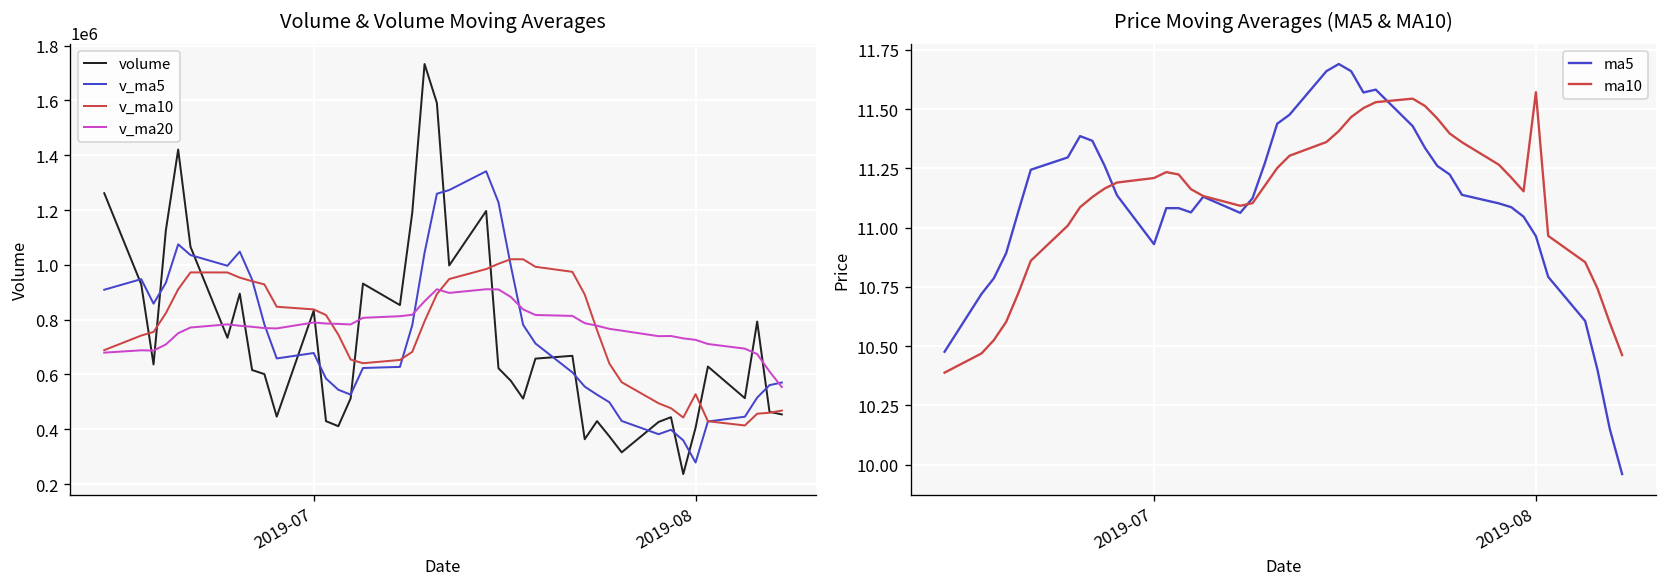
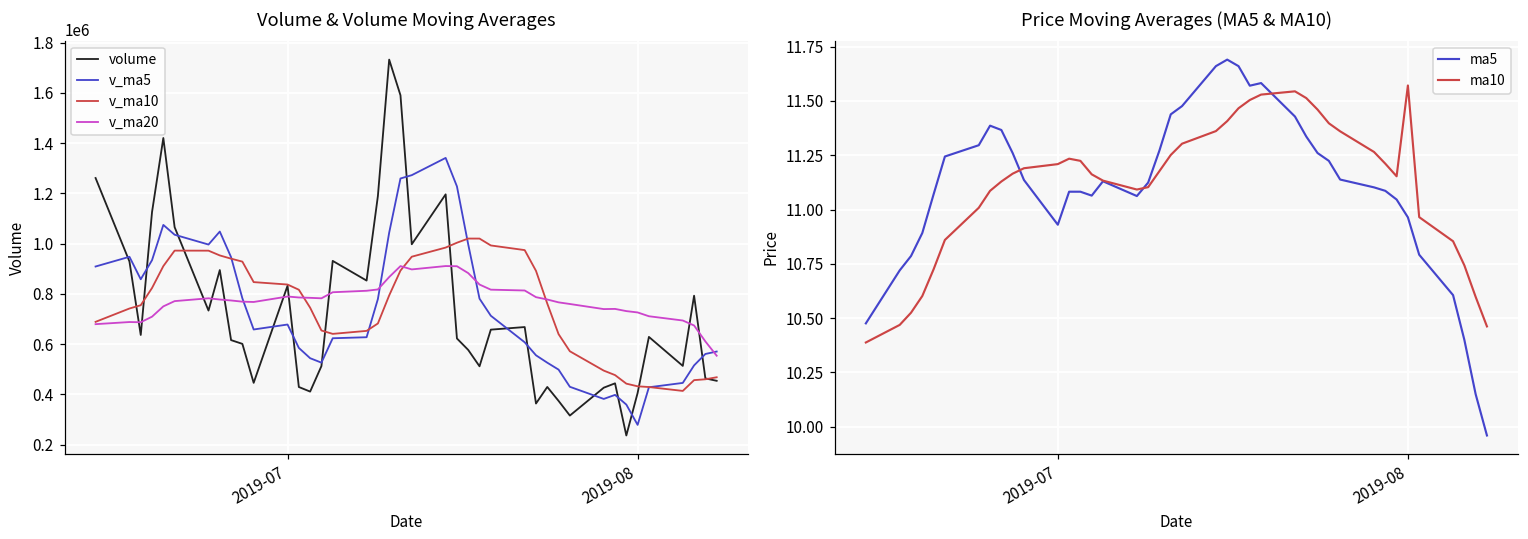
Volume & Volume Moving Averages, v_ma10, 2019-08: 530000 -> 430000
